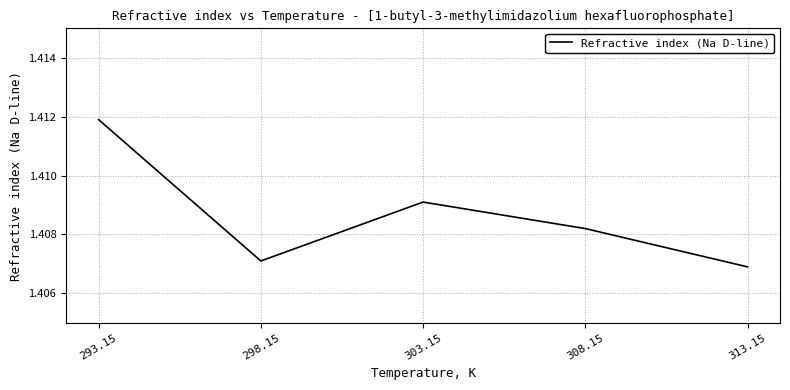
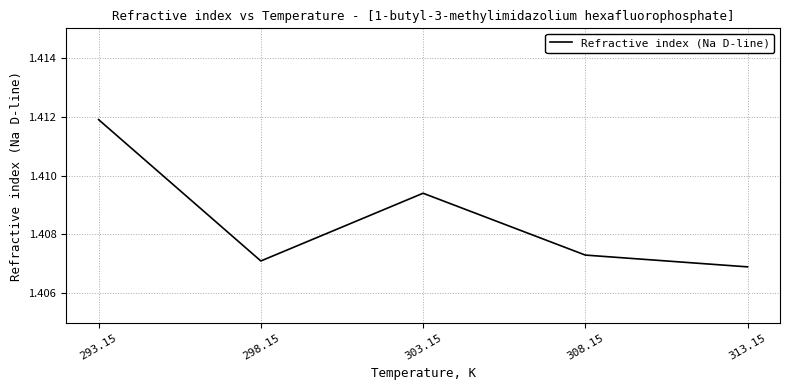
303.15: 1.4091 -> 1.4094
308.15: 1.4082 -> 1.4073
